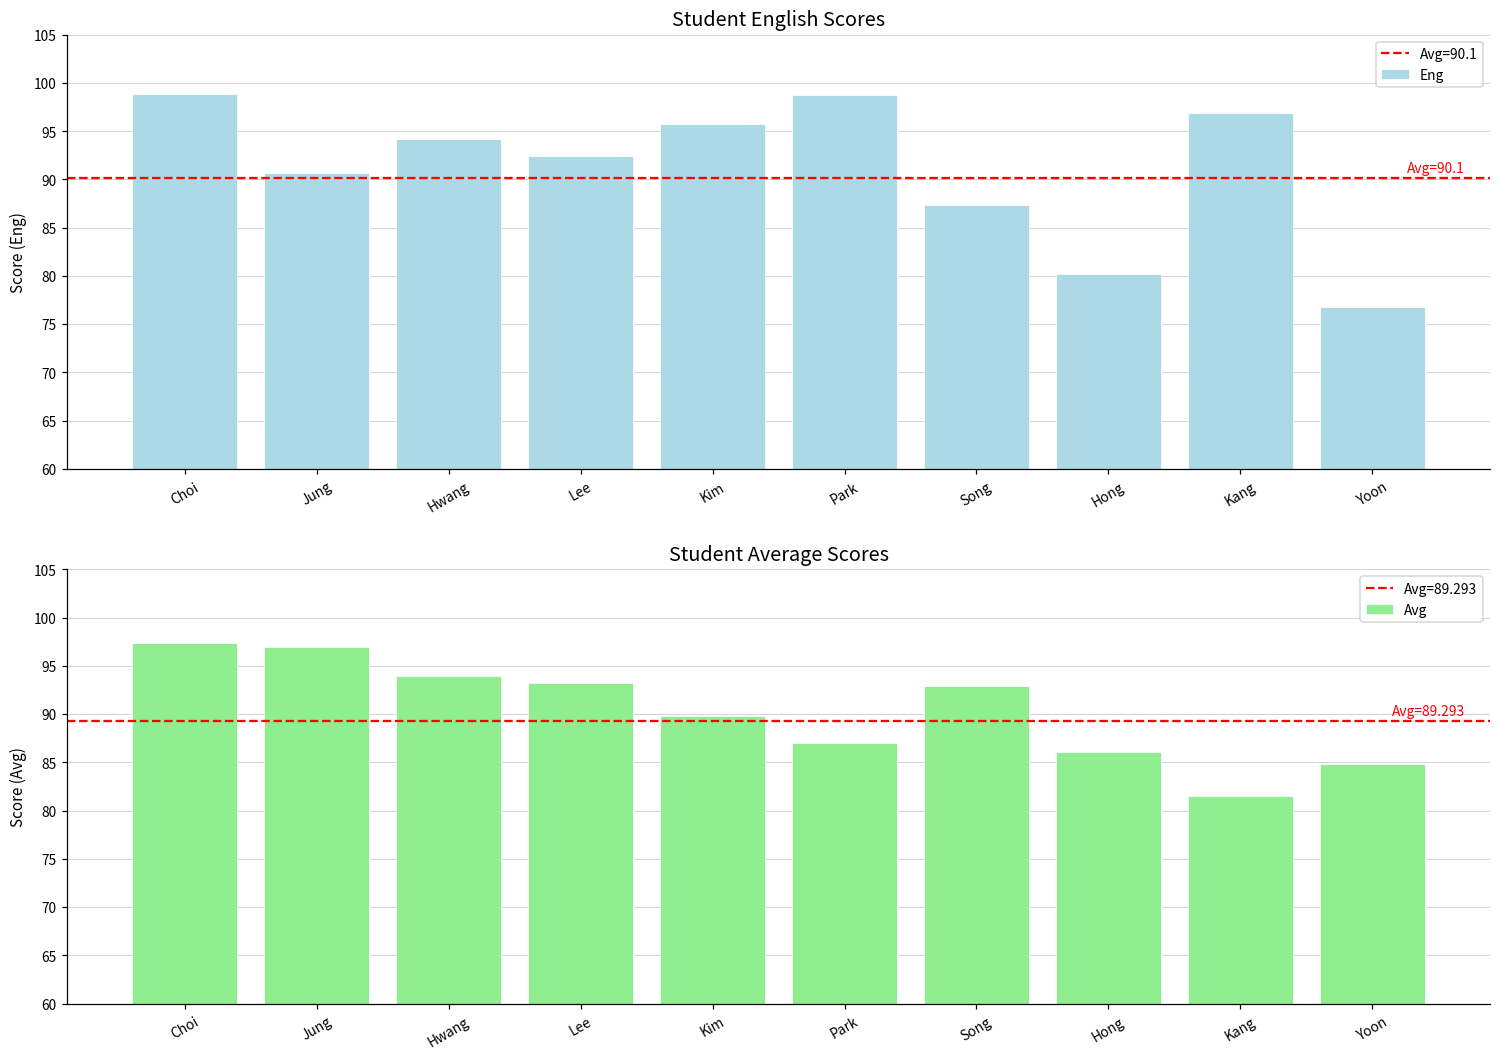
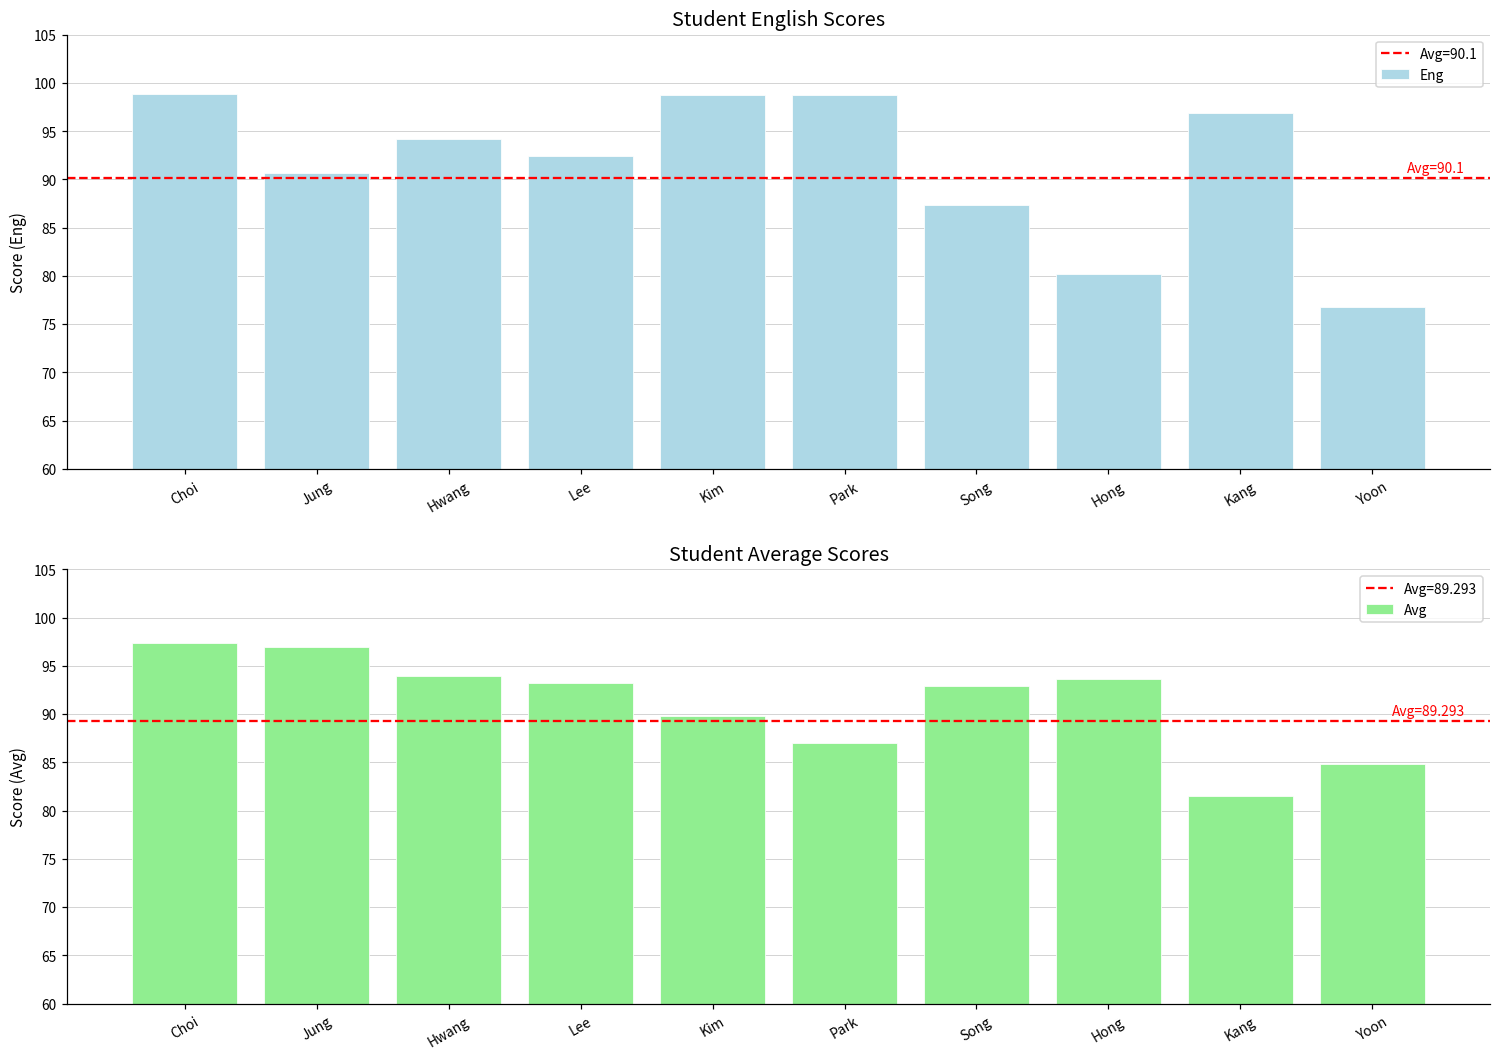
Student English Scores, Kim: 96 -> 99
Student Average Scores, Hong: 86 -> 94
